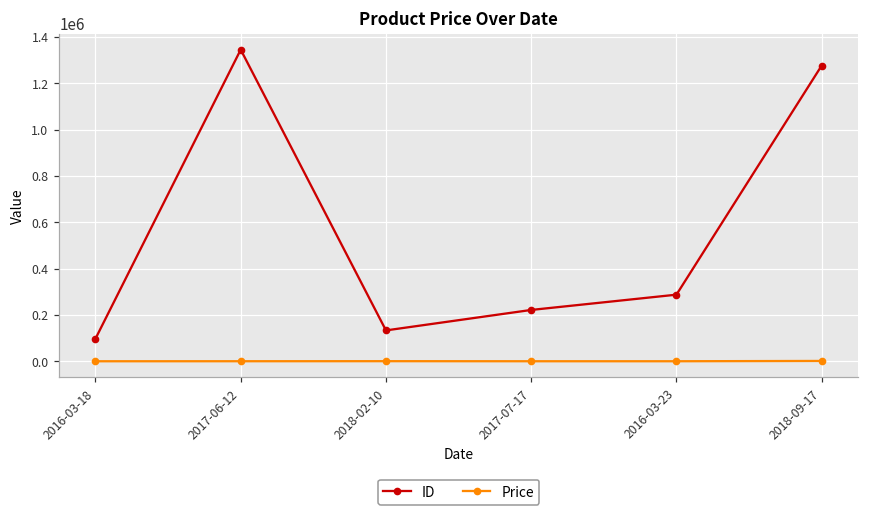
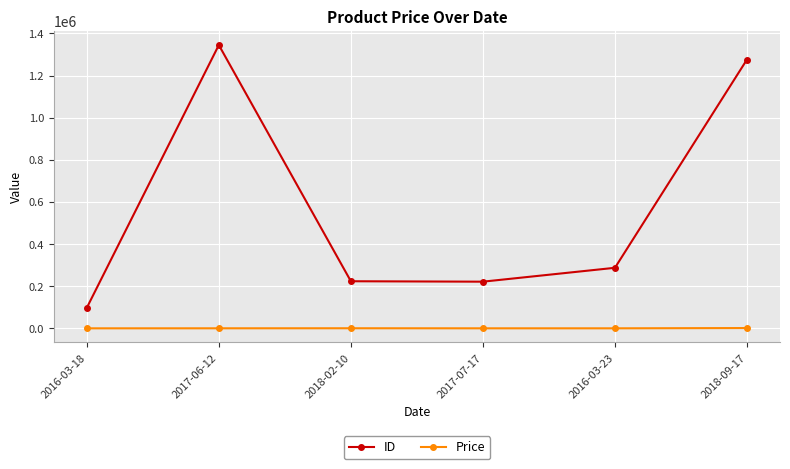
ID, 2018-02-10: 130000 -> 220000
